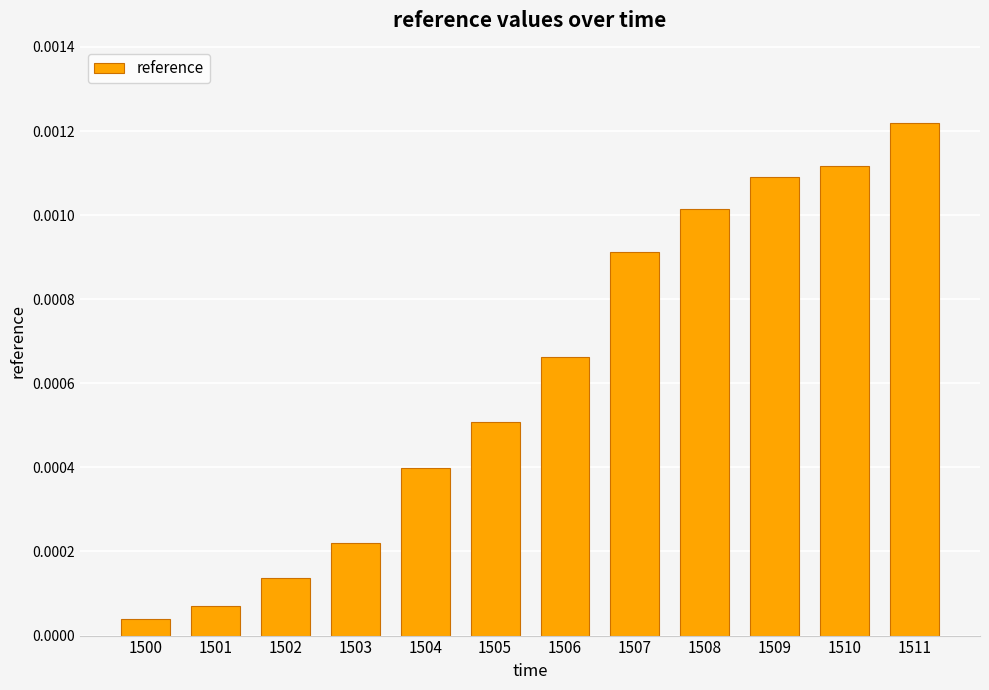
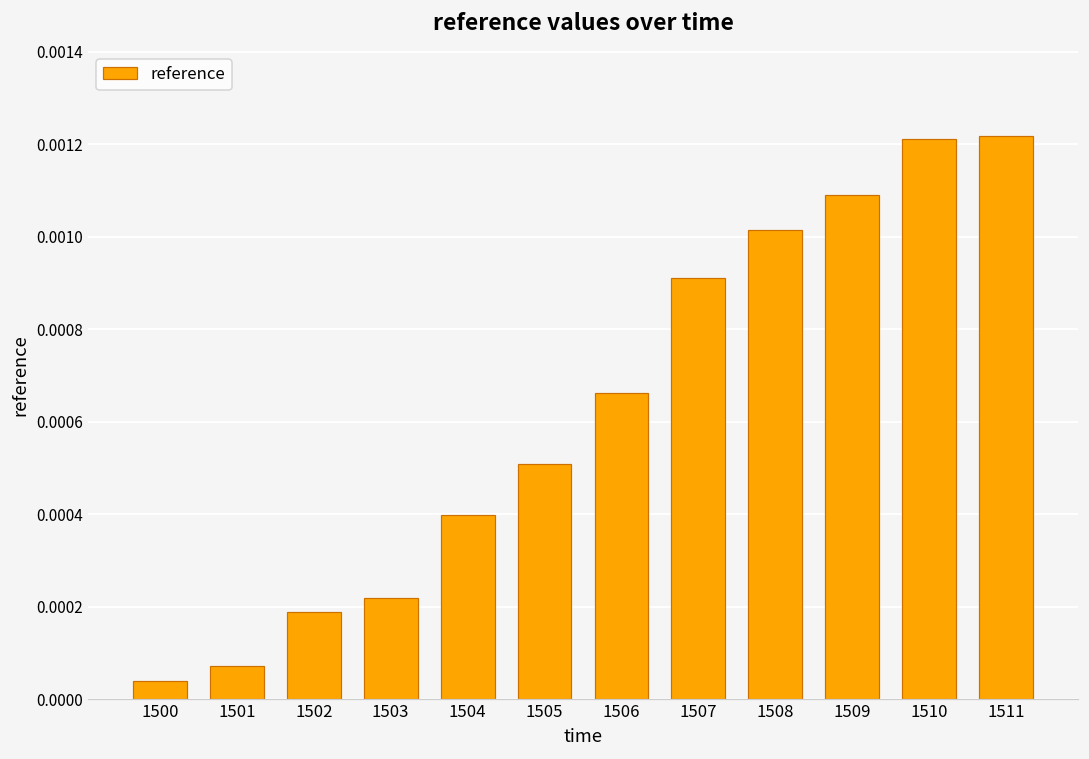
1502: 0.00014 -> 0.00019
1510: 0.00112 -> 0.00121
